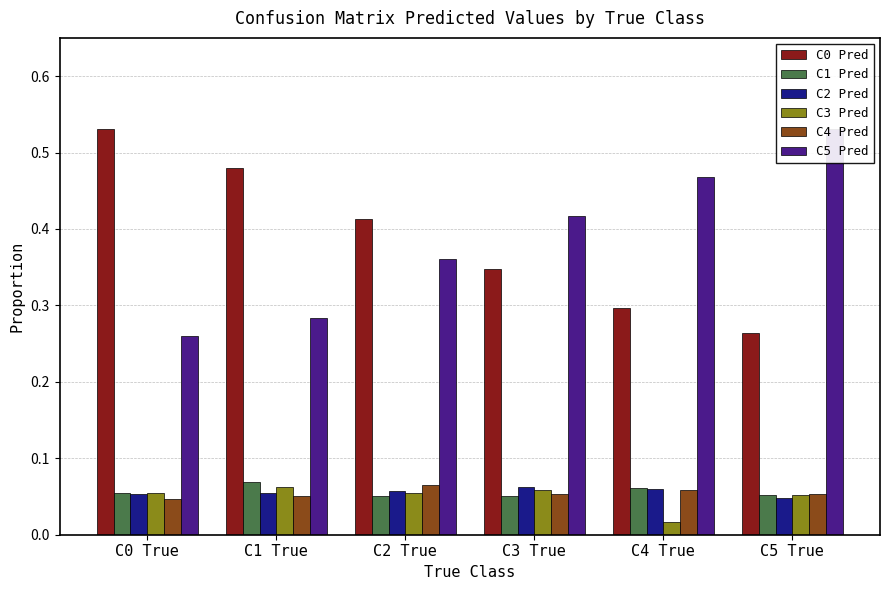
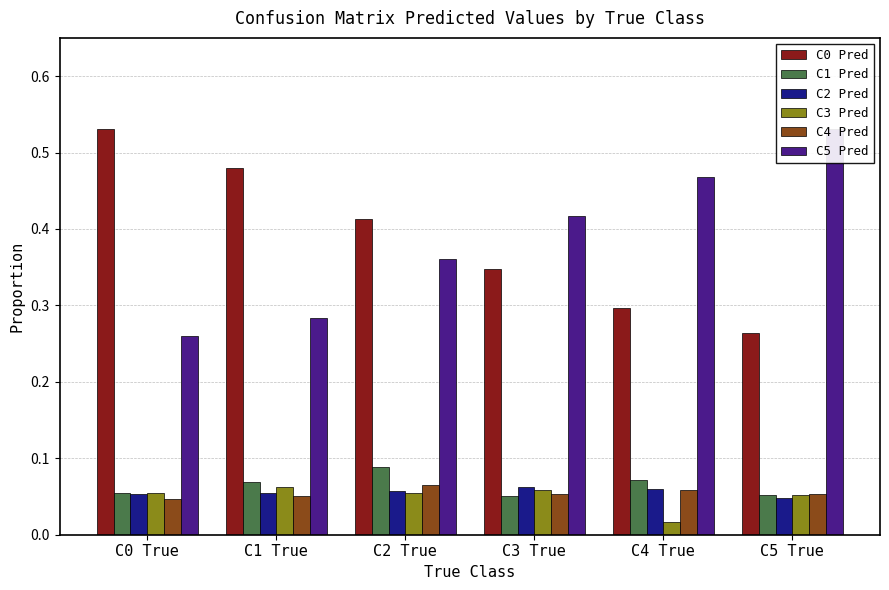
C1 Pred, C2 True: 0.05 -> 0.09
C1 Pred, C4 True: 0.06 -> 0.07
